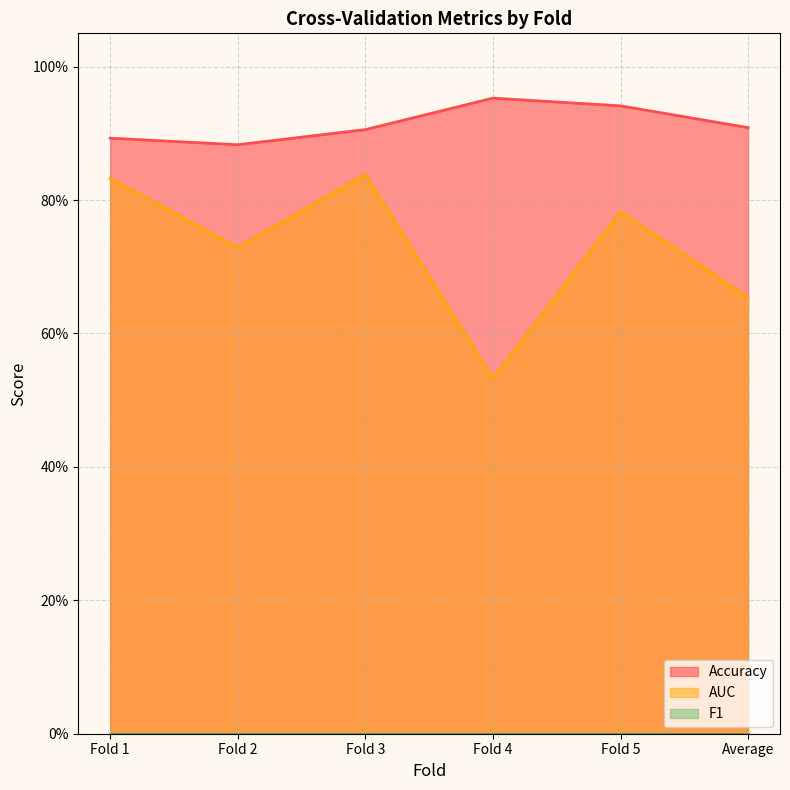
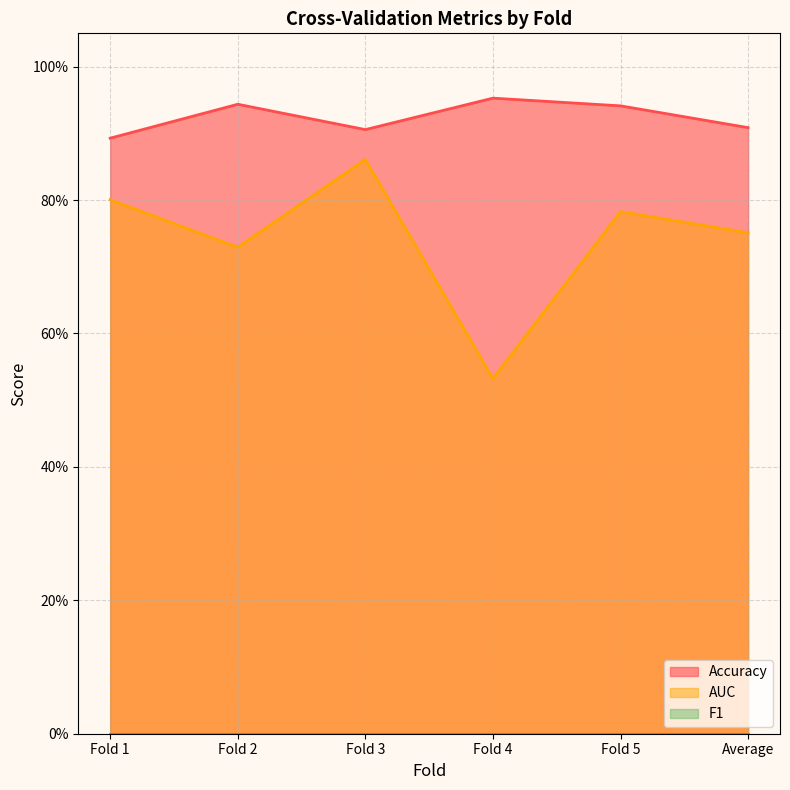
AUC, Fold 1: 83% -> 80%
Accuracy, Fold 2: 88% -> 94%
AUC, Fold 3: 84% -> 86%
AUC, Average: 65% -> 75%
